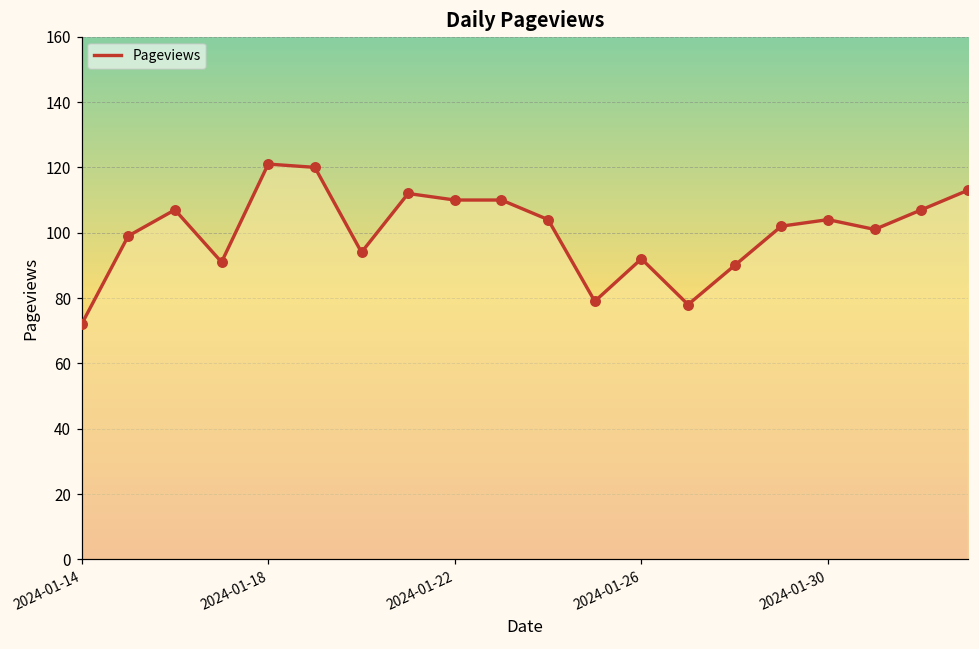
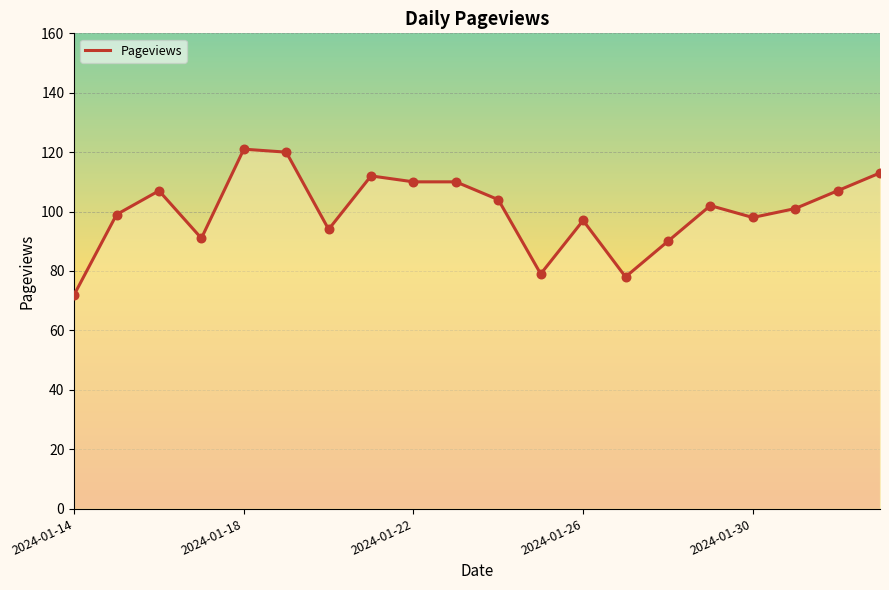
2024-01-26: 92 -> 97
2024-01-30: 104 -> 98
